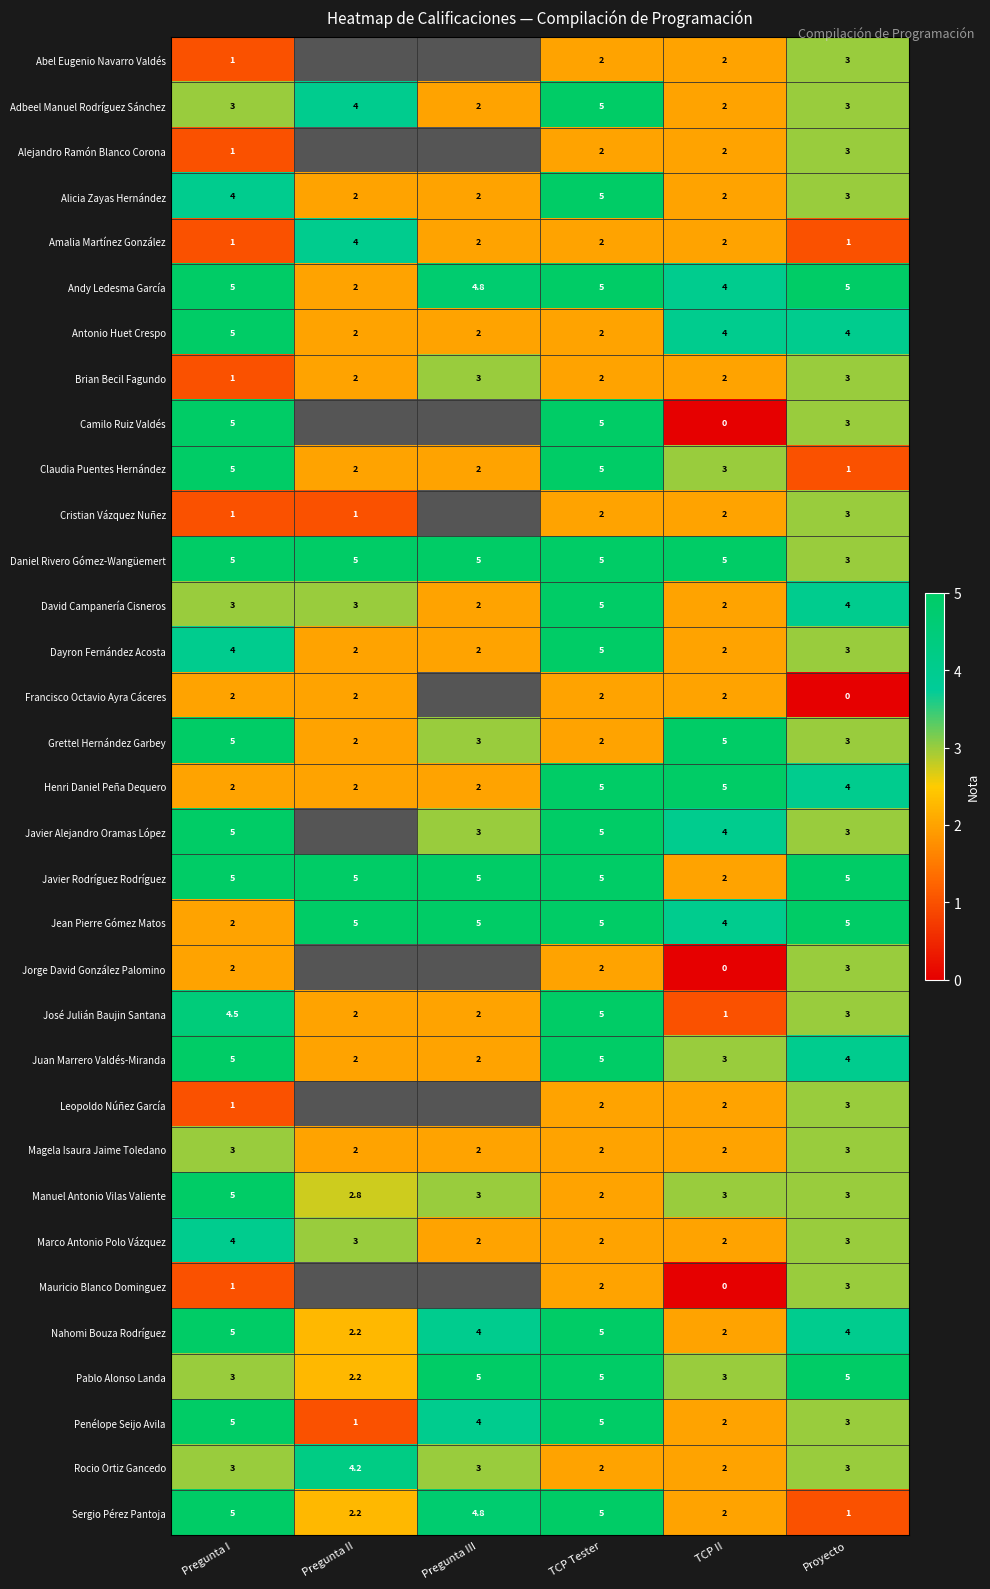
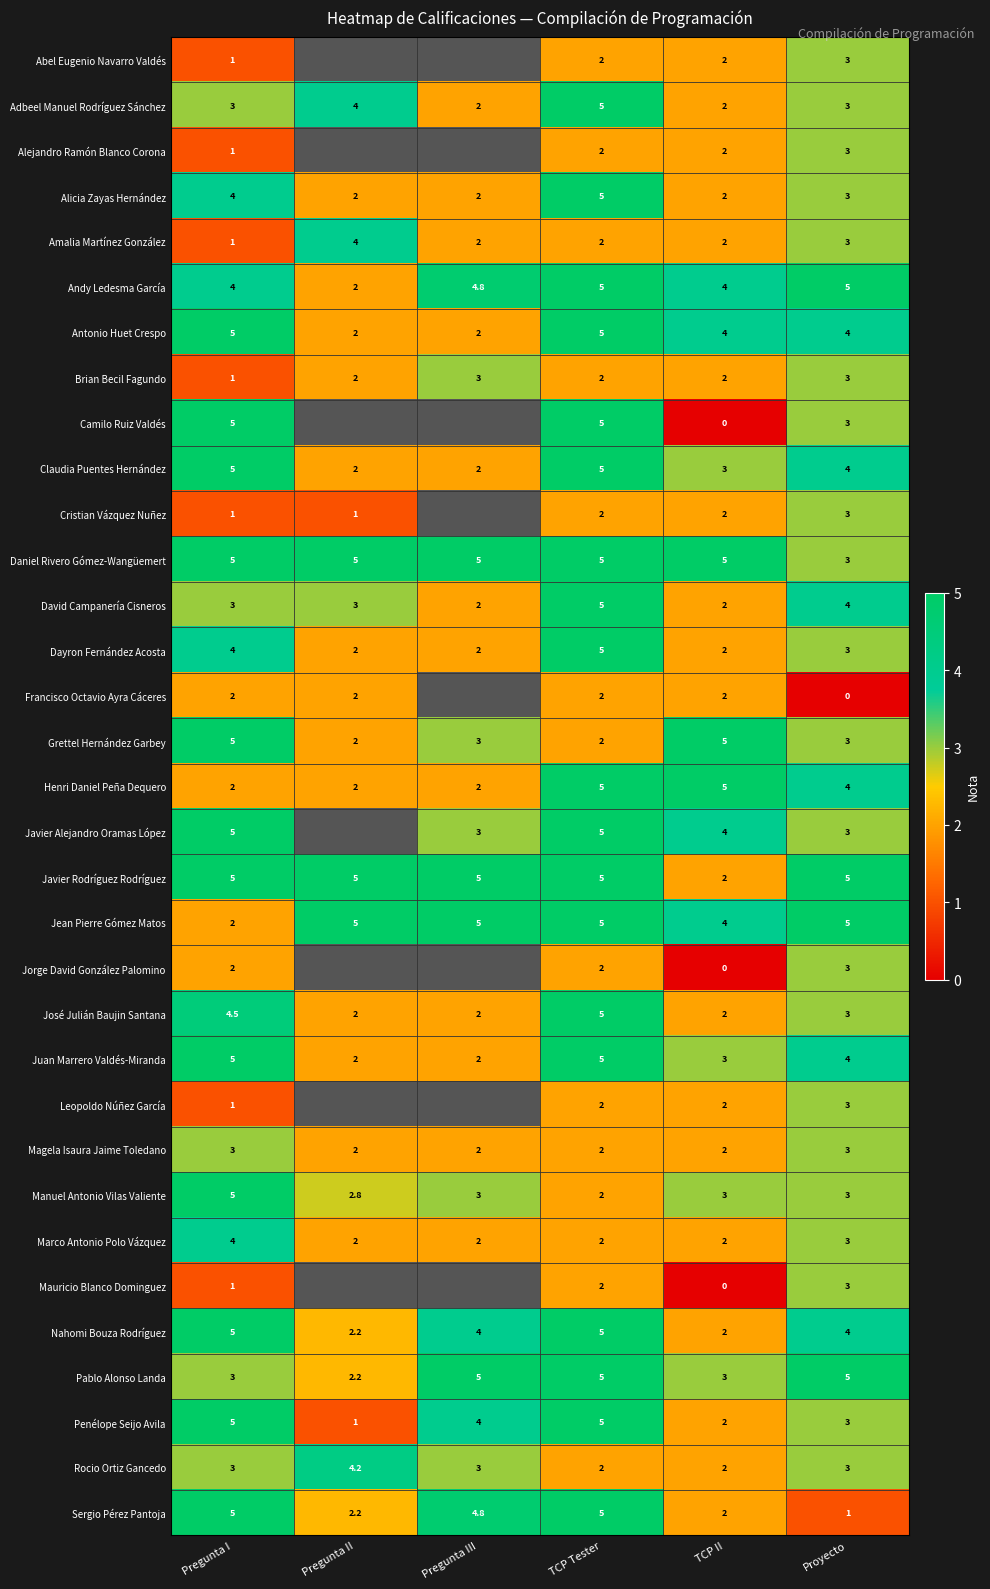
Amalia Martínez González, Proyecto: 1 -> 3
Andy Ledesma García, Pregunta I: 5 -> 4
Antonio Huet Crespo, TCP Tester: 2 -> 5
Claudia Puentes Hernández, Proyecto: 1 -> 4
José Julián Baujin Santana, TCP II: 1 -> 2
Marco Antonio Polo Vázquez, Pregunta II: 3 -> 2
